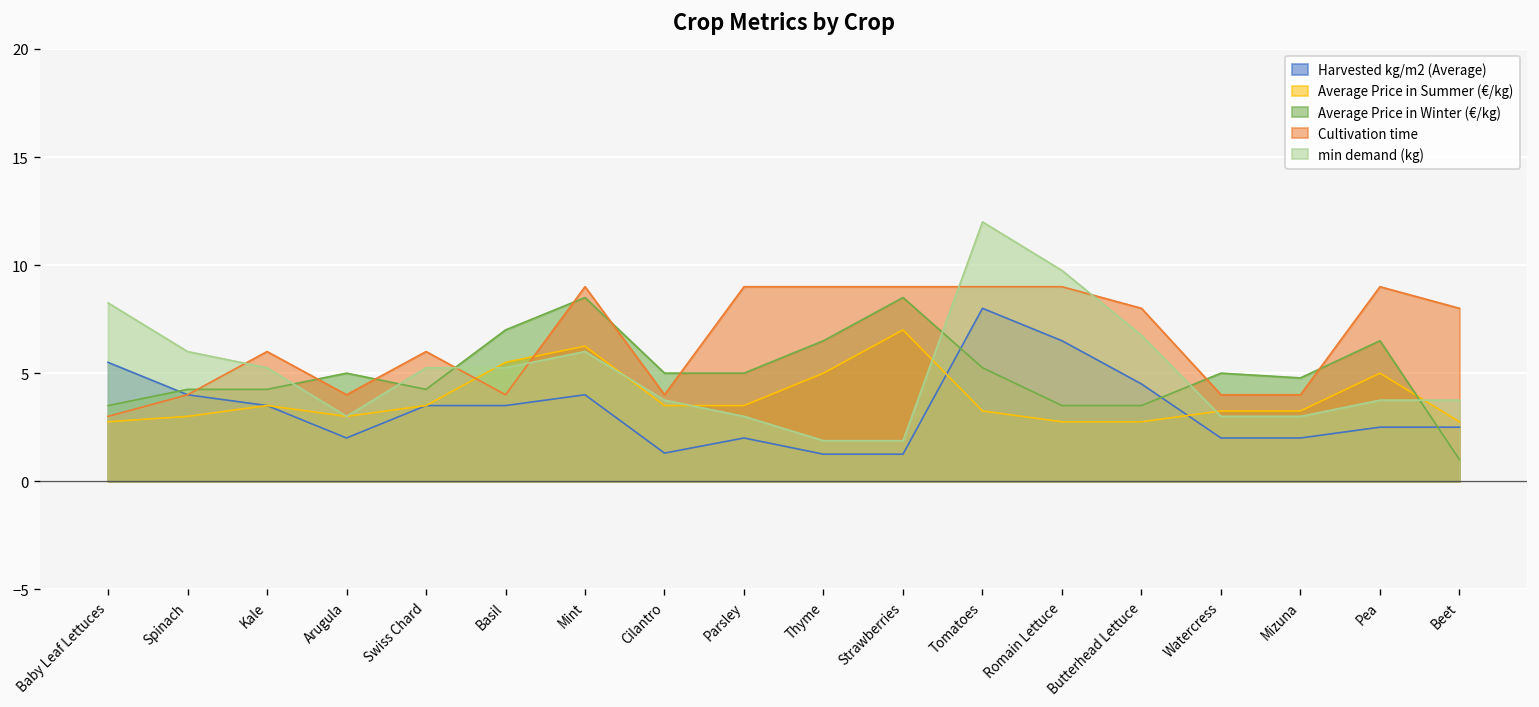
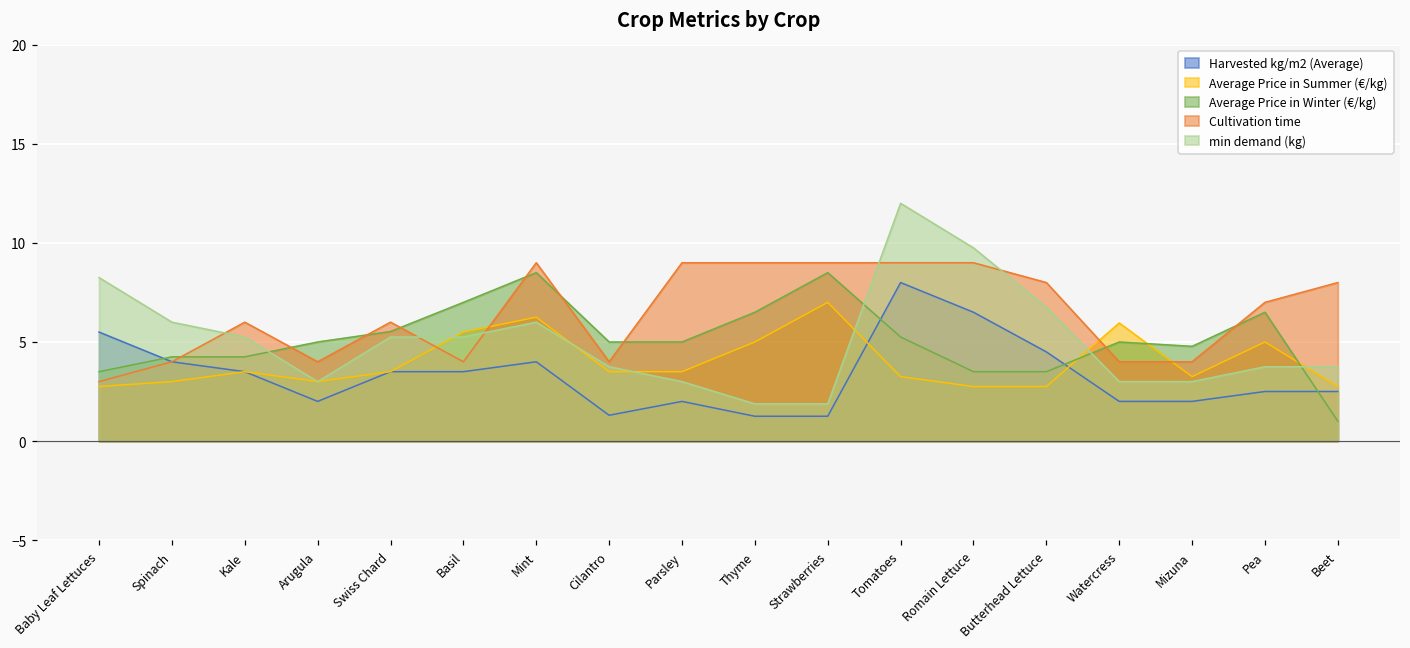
Average Price in Winter (€/kg), Swiss Chard: 4.3 -> 5.5
Average Price in Summer (€/kg), Watercress: 3.3 -> 6.0
Cultivation time, Pea: 9 -> 7
